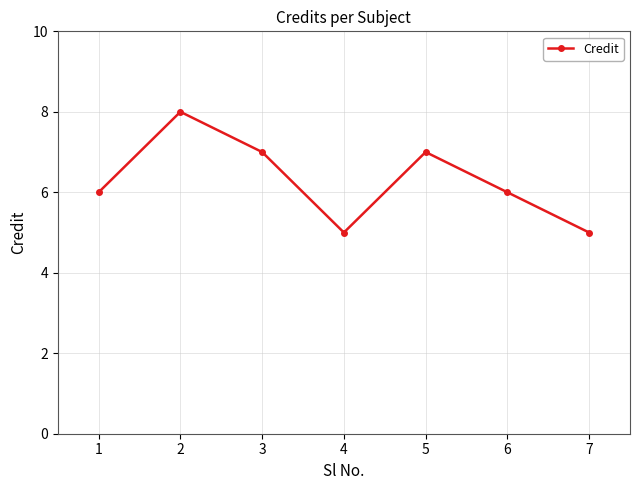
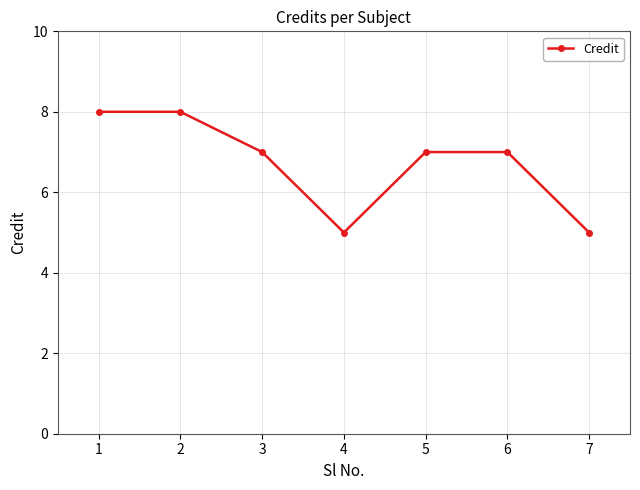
1: 6 -> 8
6: 6 -> 7
